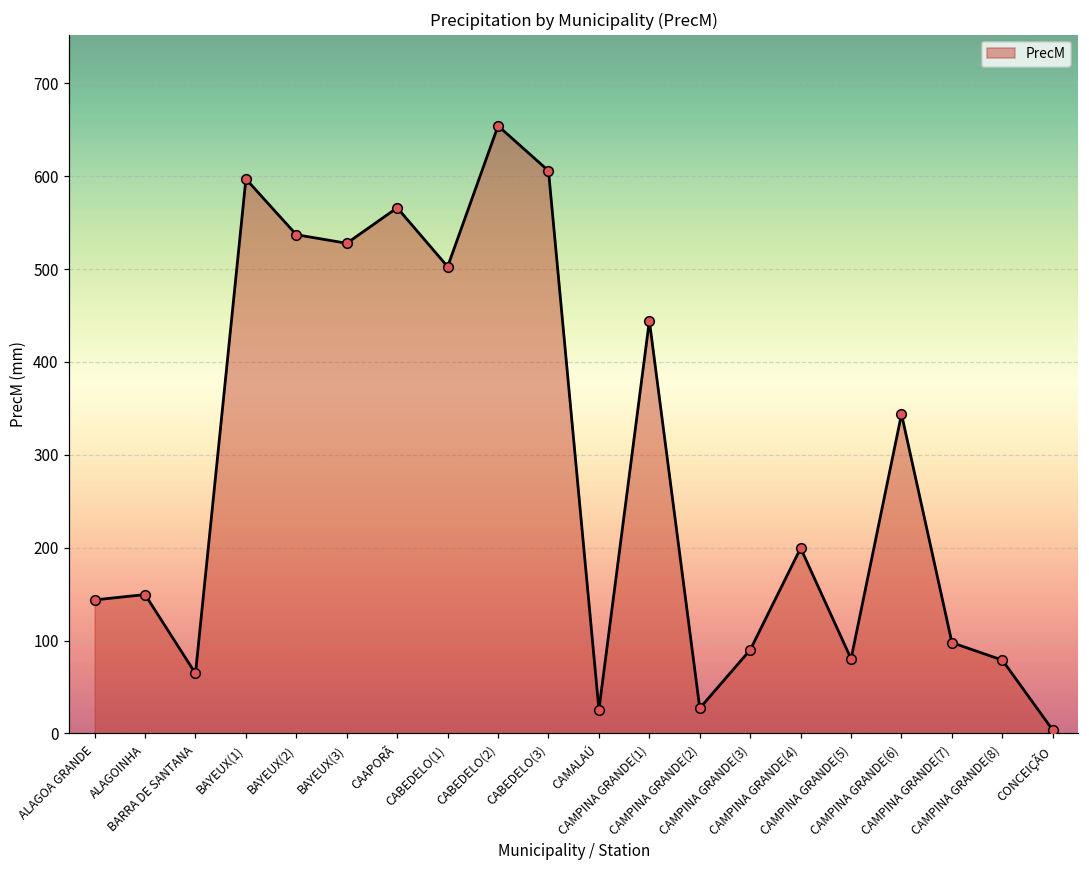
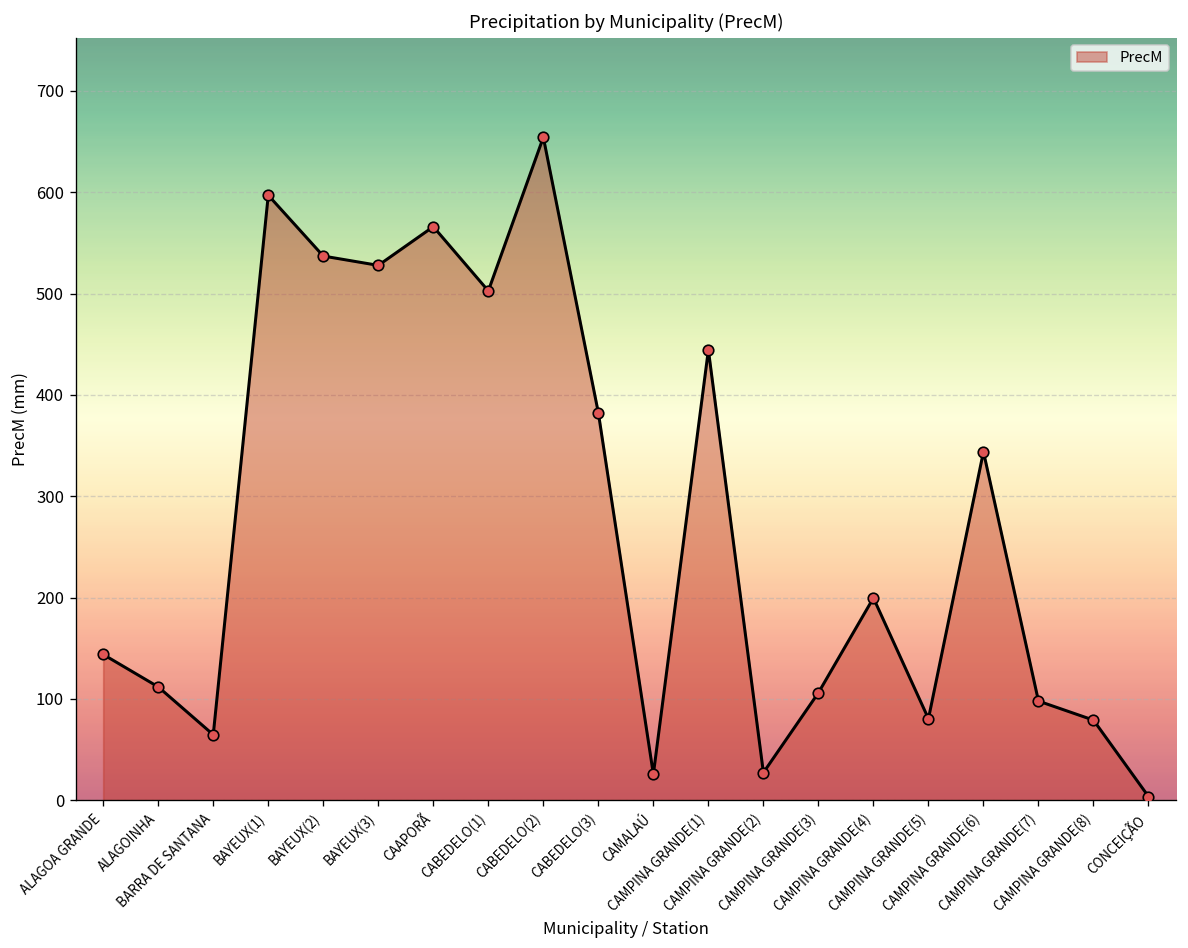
ALAGOINHA: 150 -> 110
CABEDELO(3): 610 -> 380
CAMPINA GRANDE(3): 90 -> 110
